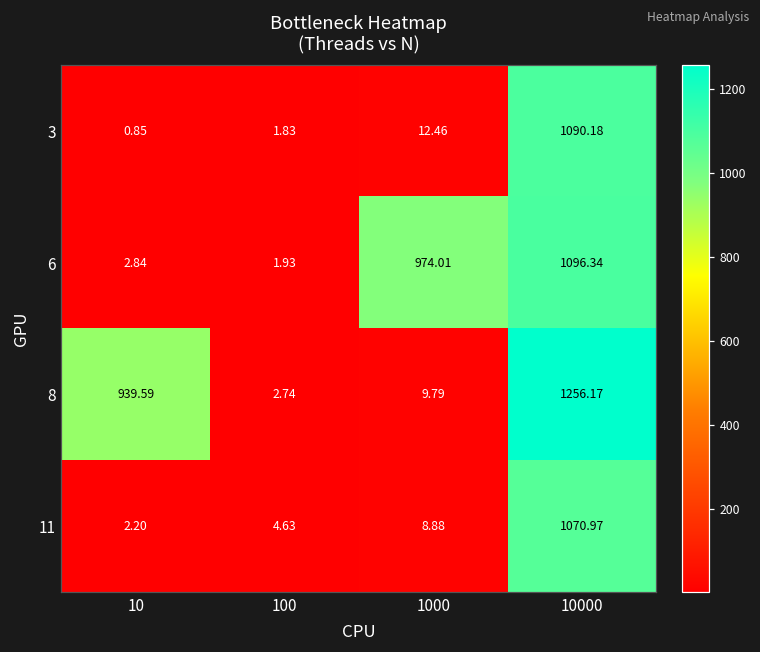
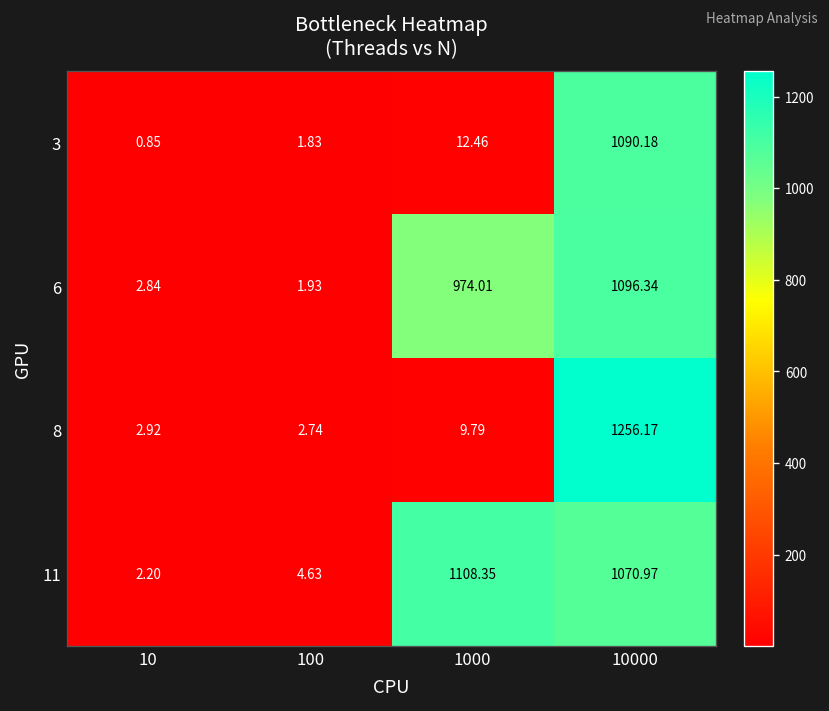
8, 10: 939.59 -> 2.92
11, 1000: 8.88 -> 1108.35
